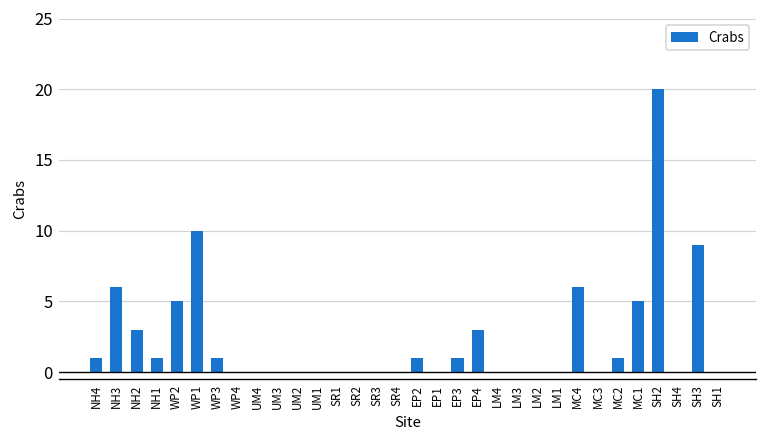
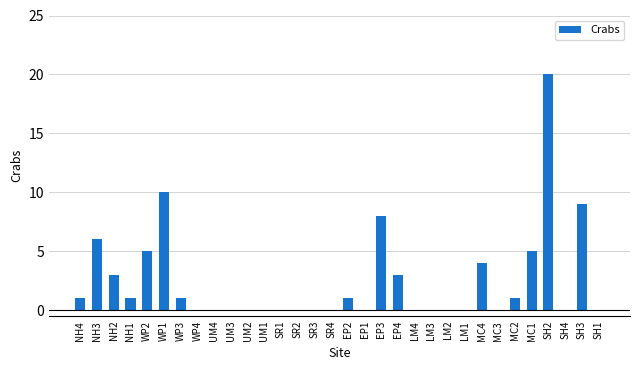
EP3: 1 -> 8
MC4: 6 -> 4
